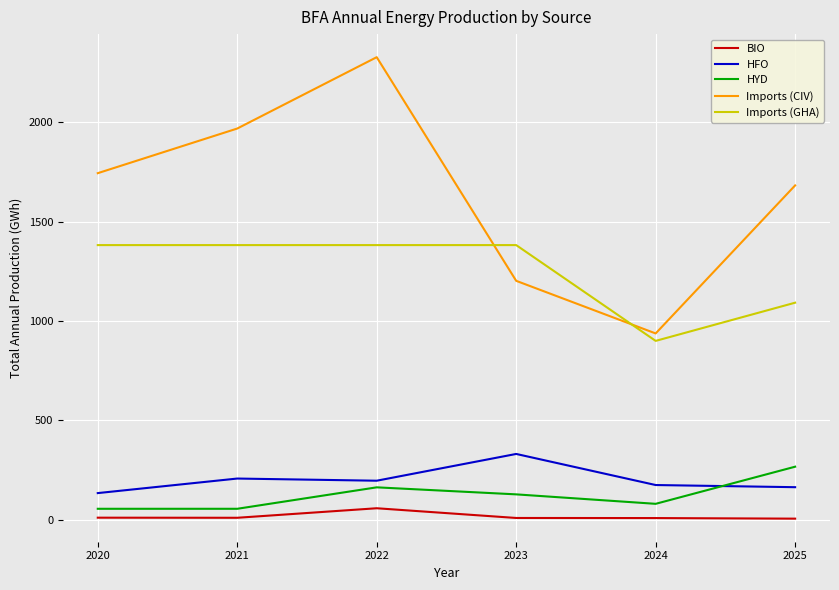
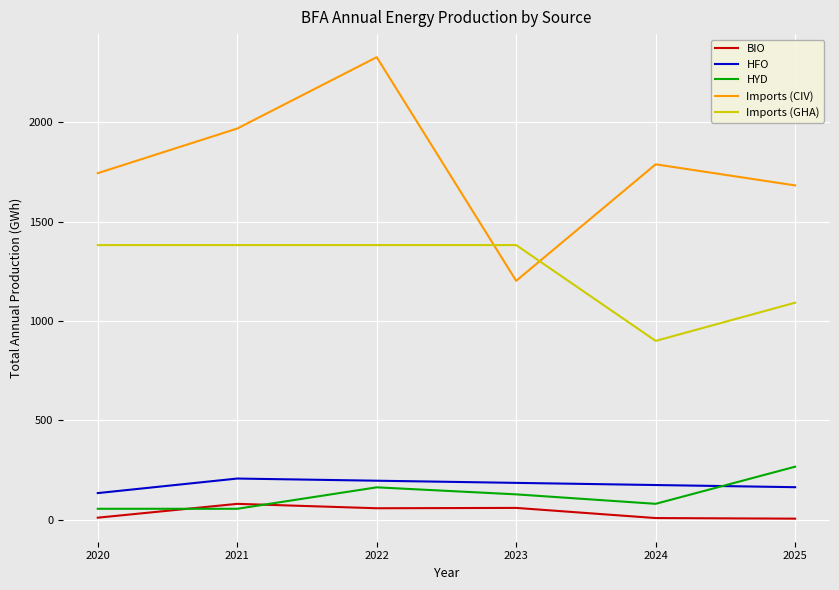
BIO, 2021: 10 -> 80
BIO, 2023: 10 -> 60
HFO, 2023: 330 -> 190
Imports (CIV), 2024: 940 -> 1790
